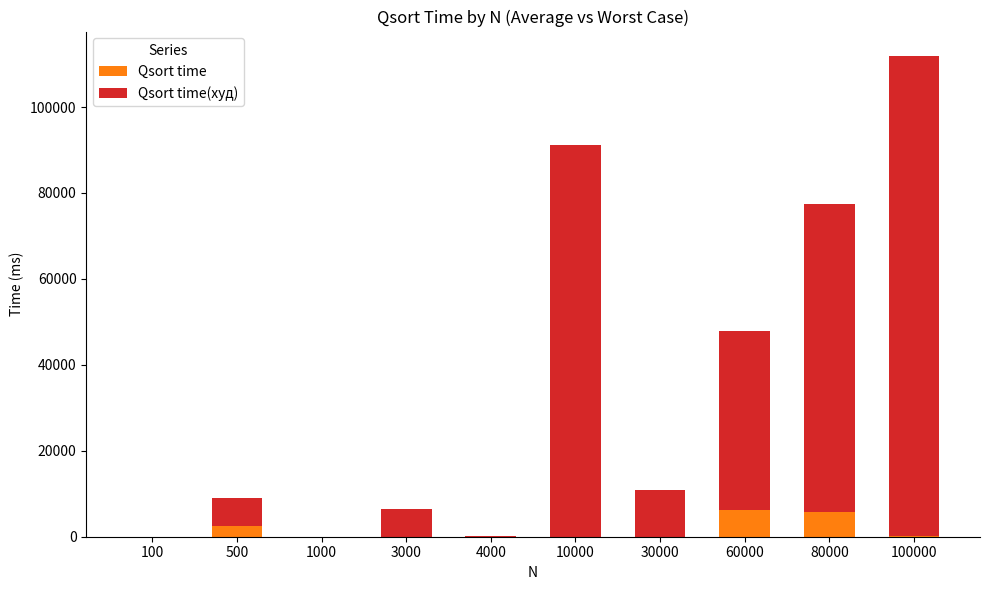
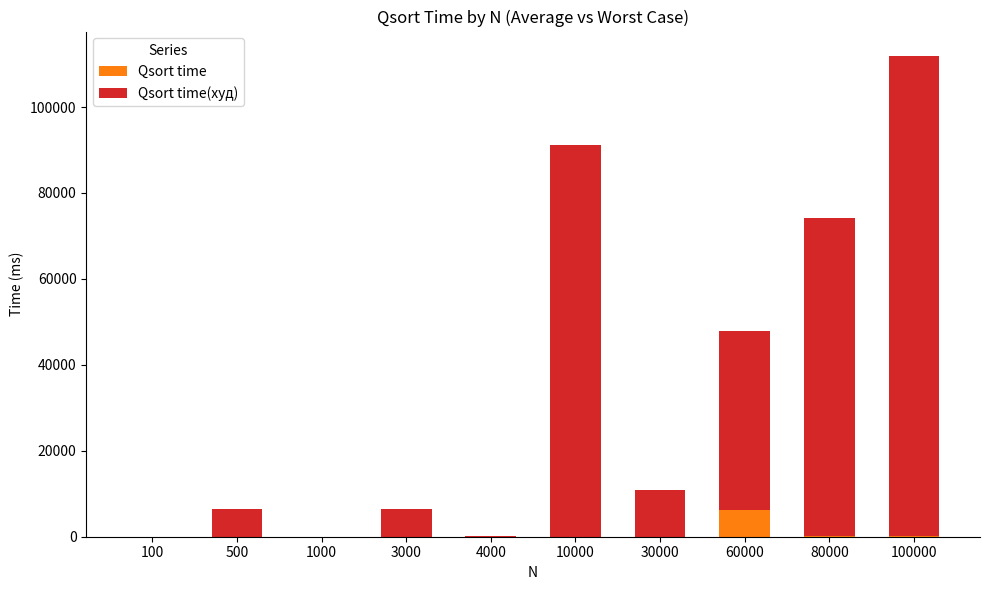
Qsort time, 500: 2000 -> 0
Qsort time, 80000: 6000 -> 0
Qsort time(худ), 80000: 72000 -> 74000
